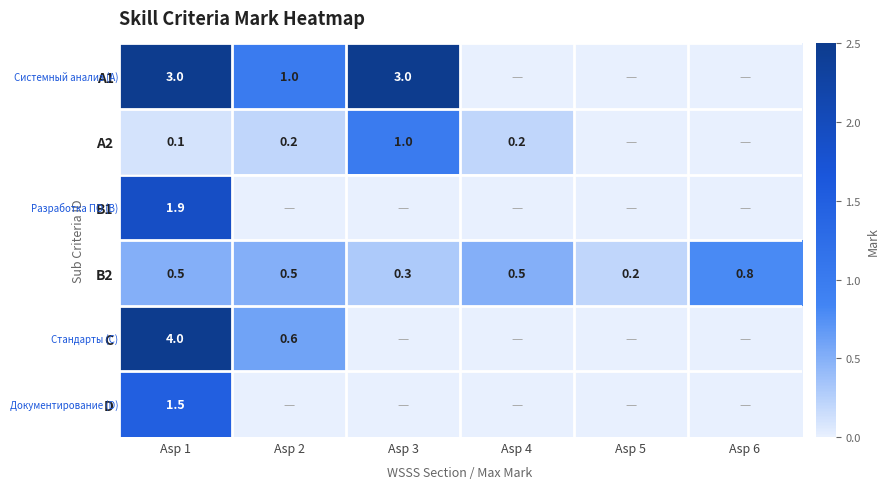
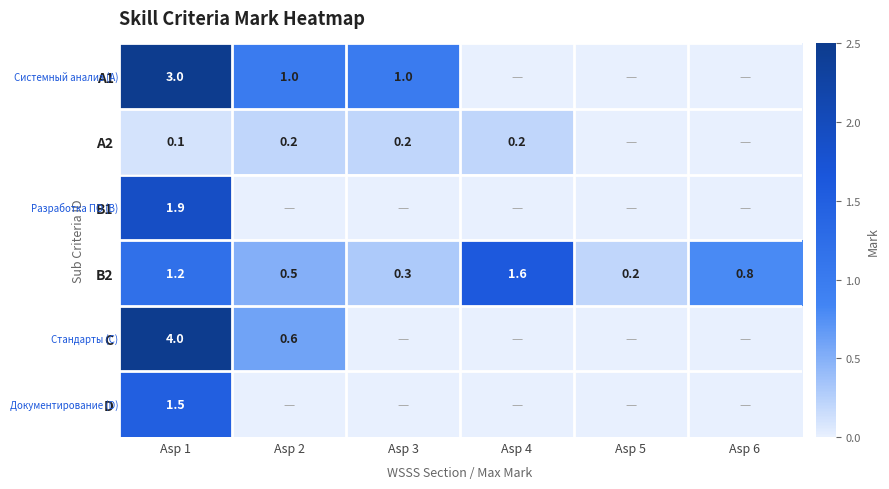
A1, Asp 3: 3.0 -> 1.0
A2, Asp 3: 1.0 -> 0.2
B2, Asp 1: 0.5 -> 1.2
B2, Asp 4: 0.5 -> 1.6
